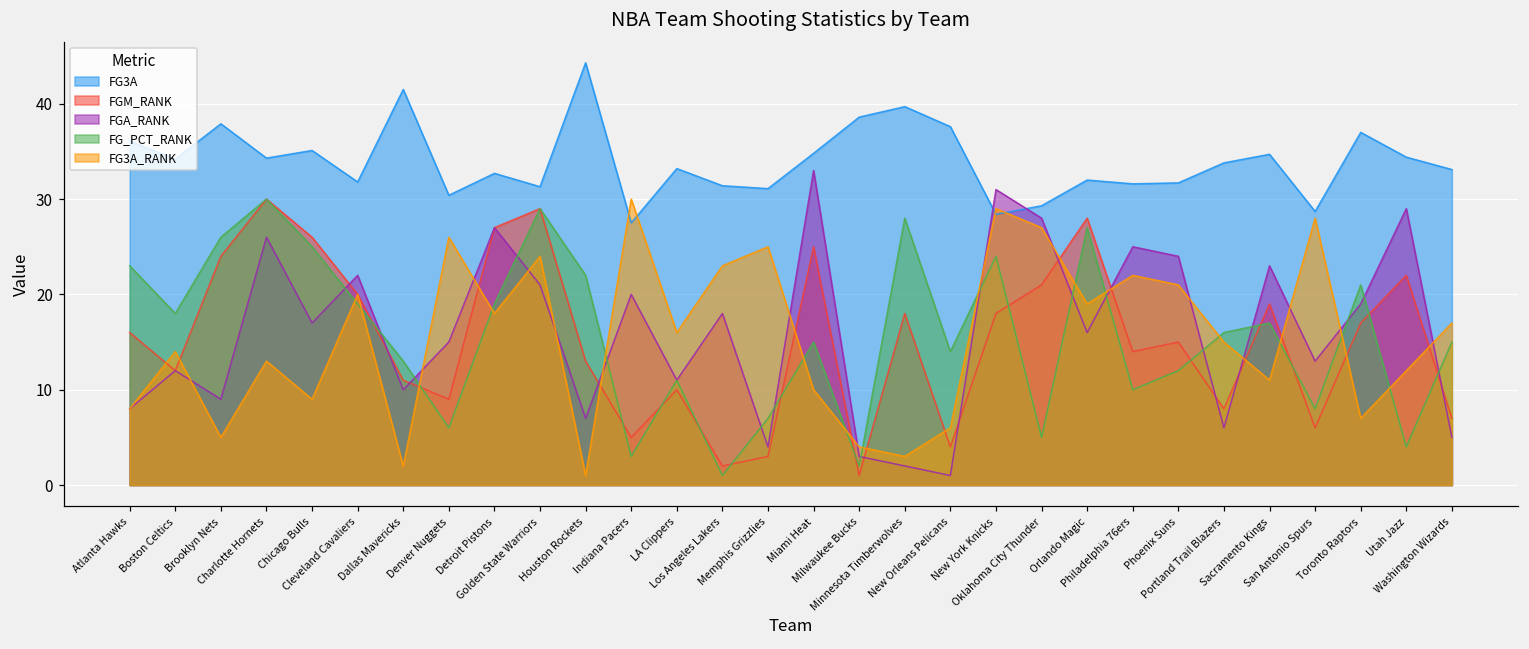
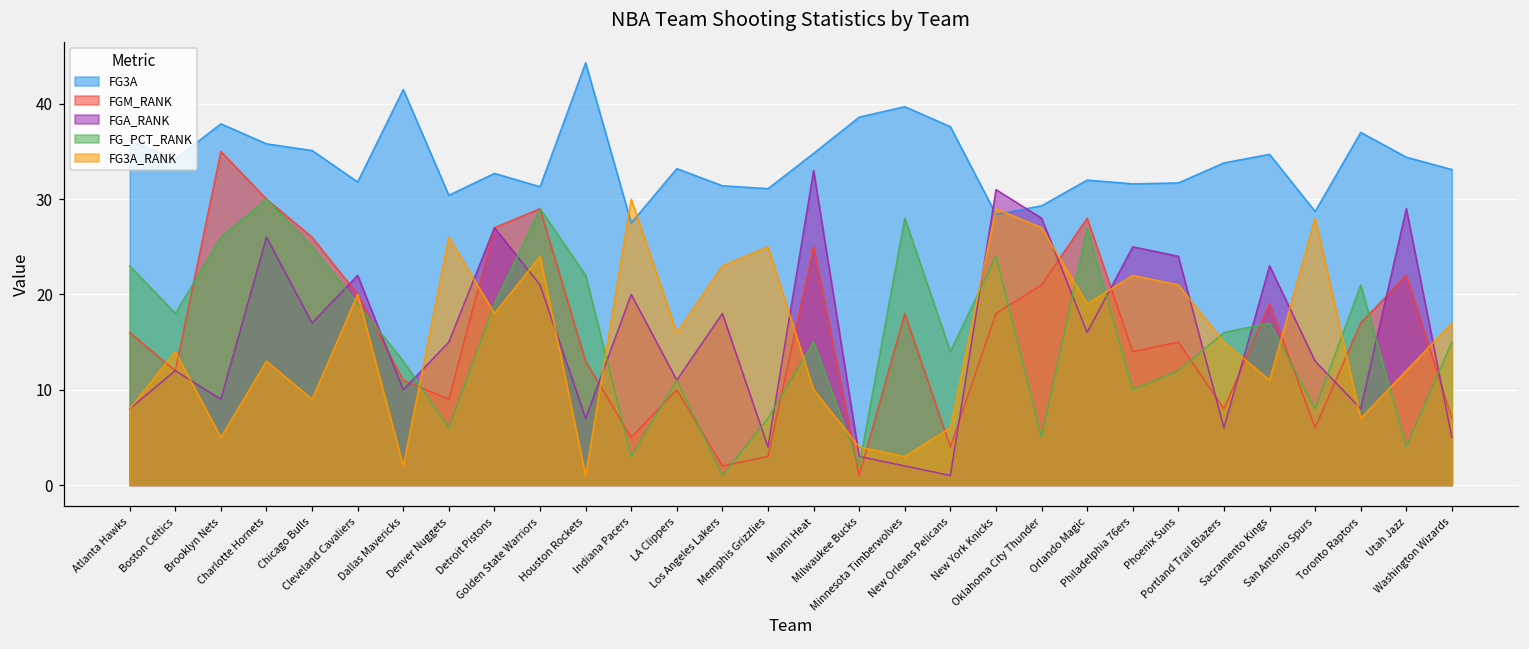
FGM_RANK, Brooklyn Nets: 24 -> 35
FG3A, Charlotte Hornets: 34 -> 36
FGA_RANK, Toronto Raptors: 19 -> 8
